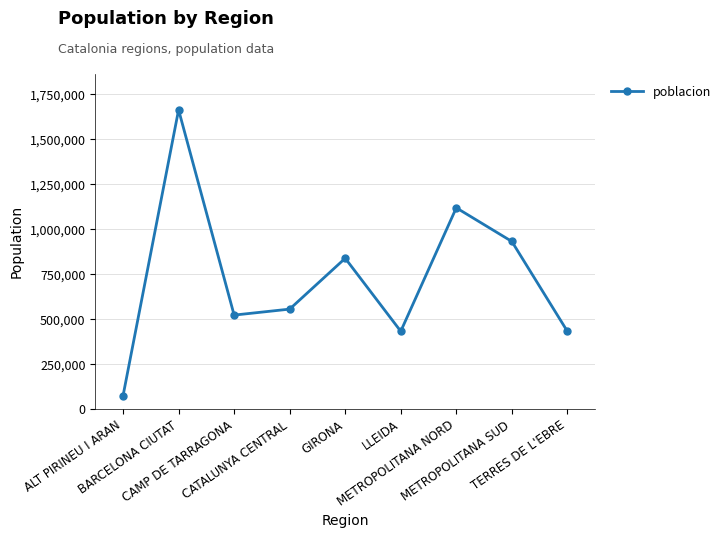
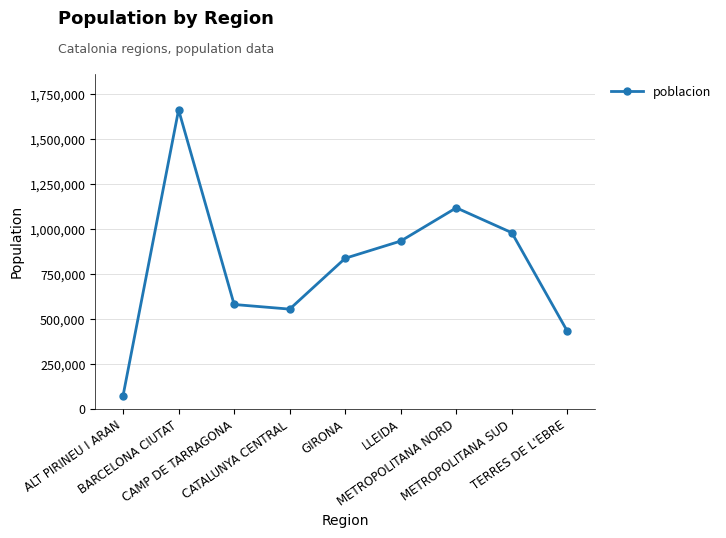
CAMP DE TARRAGONA: 520,000 -> 580,000
LLEIDA: 430,000 -> 930,000
METROPOLITANA SUD: 930,000 -> 980,000
